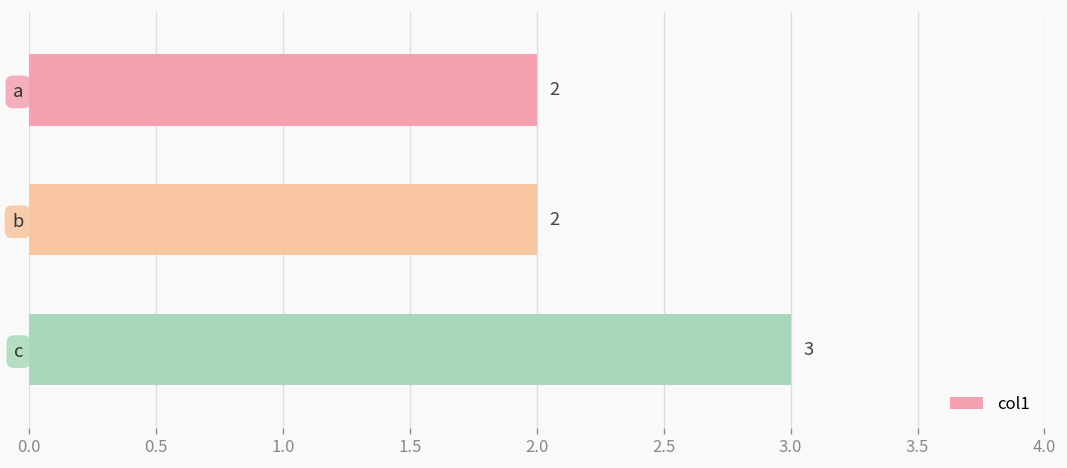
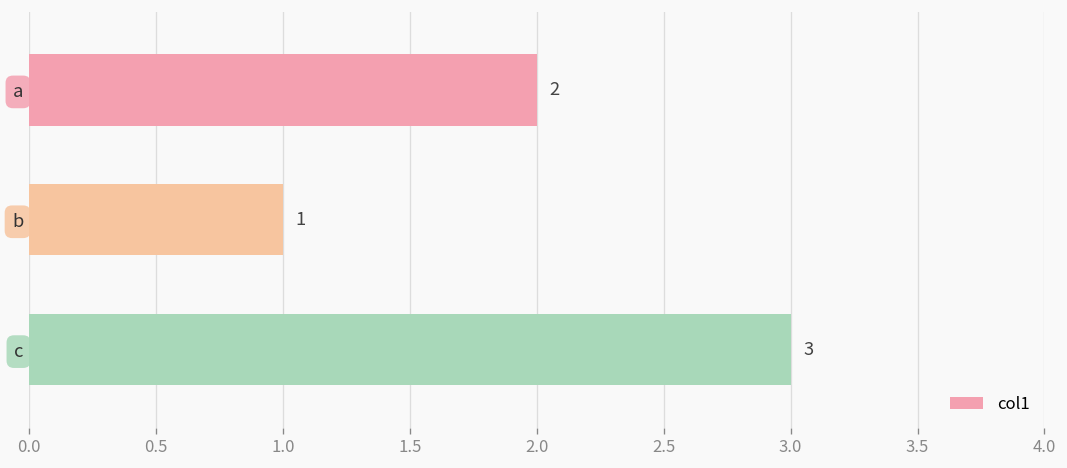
b: 2 -> 1
